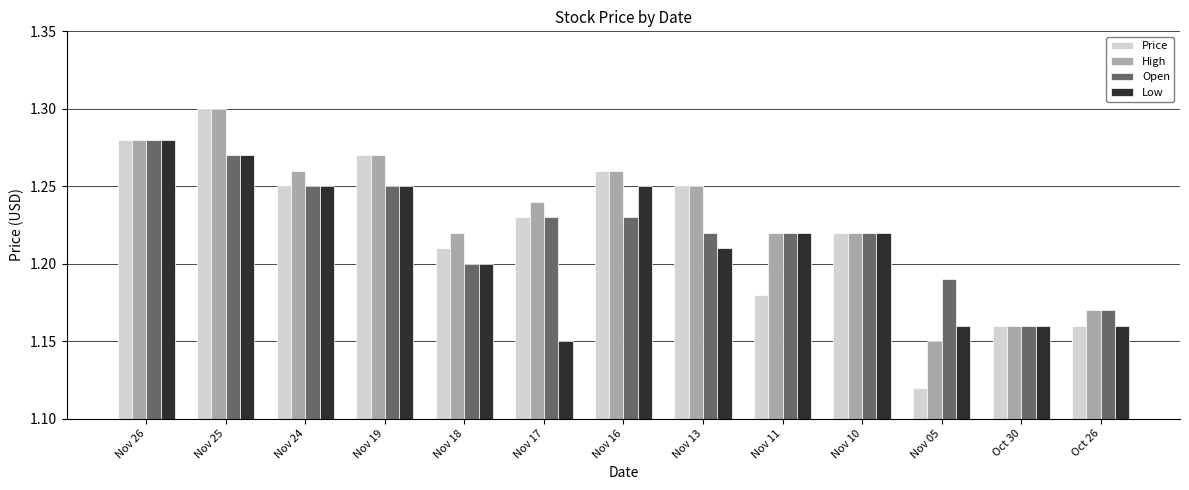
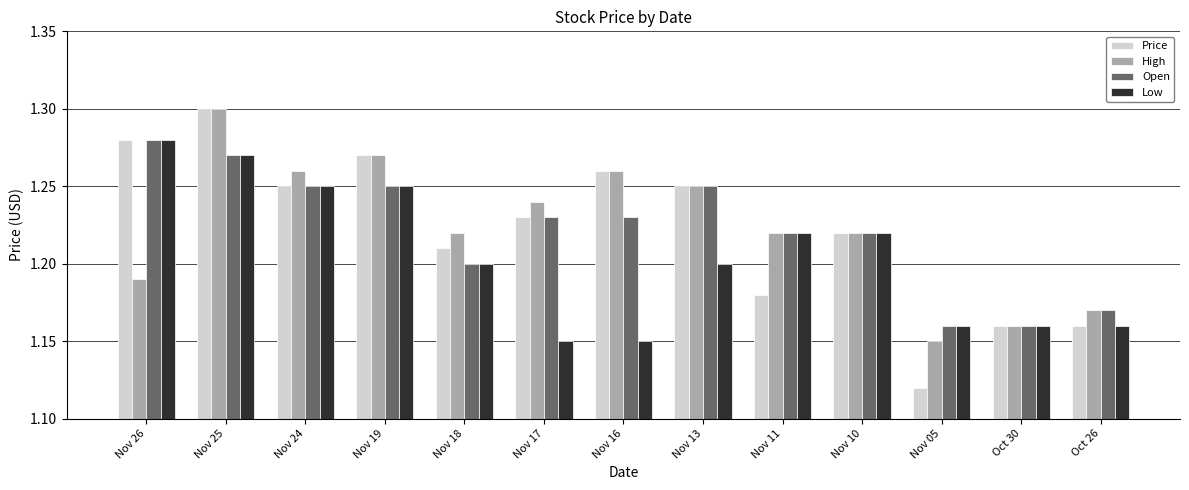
High, Nov 26: 1.28 -> 1.19
Low, Nov 16: 1.25 -> 1.15
Open, Nov 13: 1.22 -> 1.25
Low, Nov 13: 1.21 -> 1.20
Open, Nov 05: 1.19 -> 1.16
